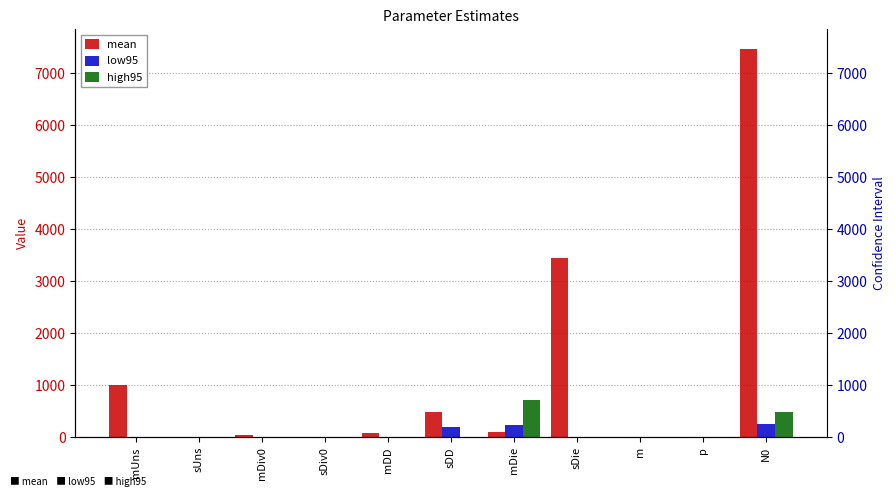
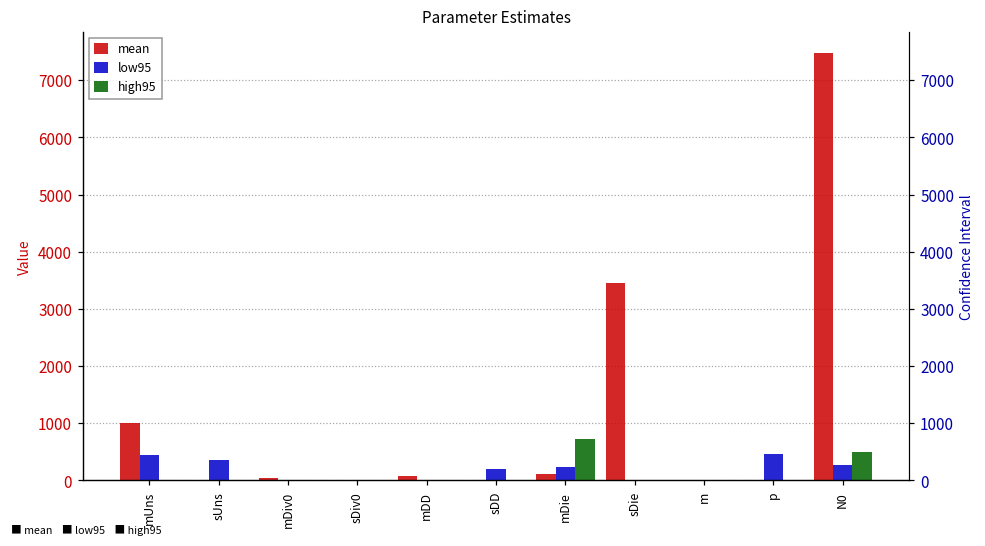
low95, mUns: 0 -> 400
low95, sUns: 0 -> 400
mean, sDD: 500 -> 0
low95, p: 0 -> 500
